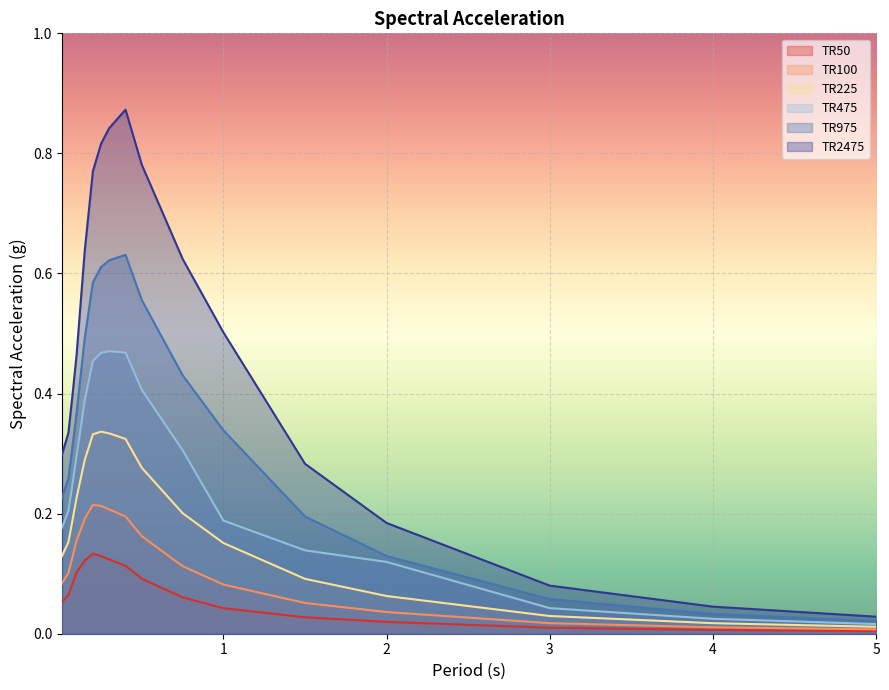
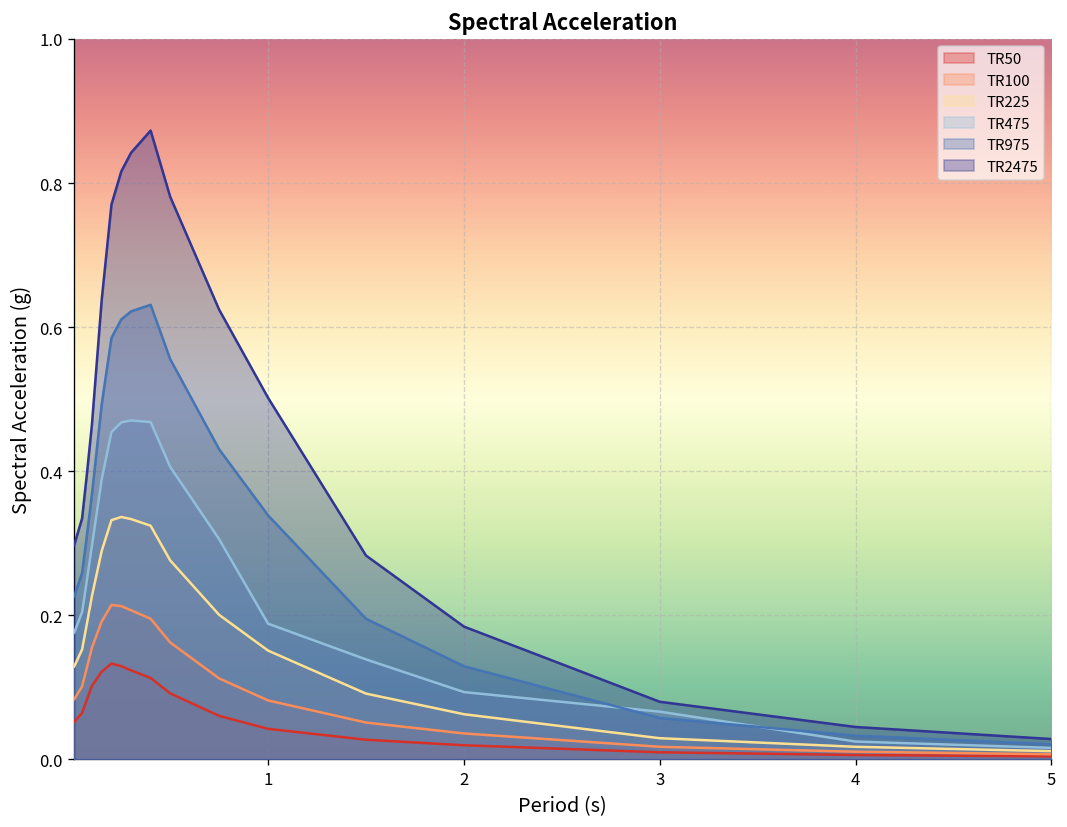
TR475, 2: 0.12 -> 0.09
TR475, 3: 0.04 -> 0.07
